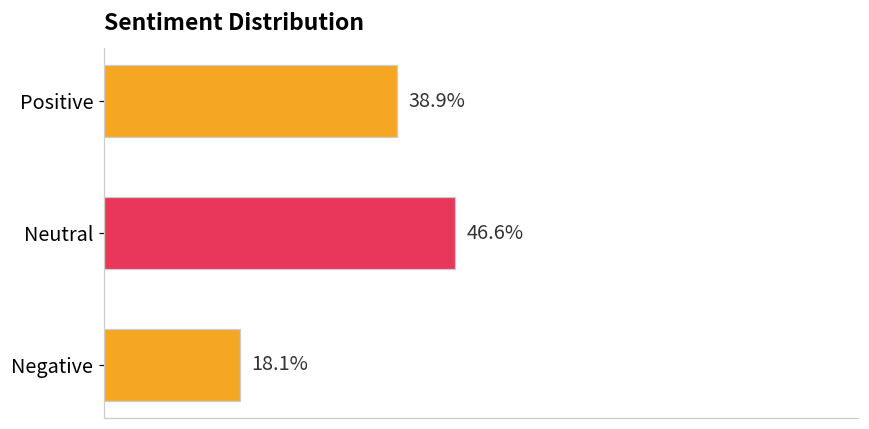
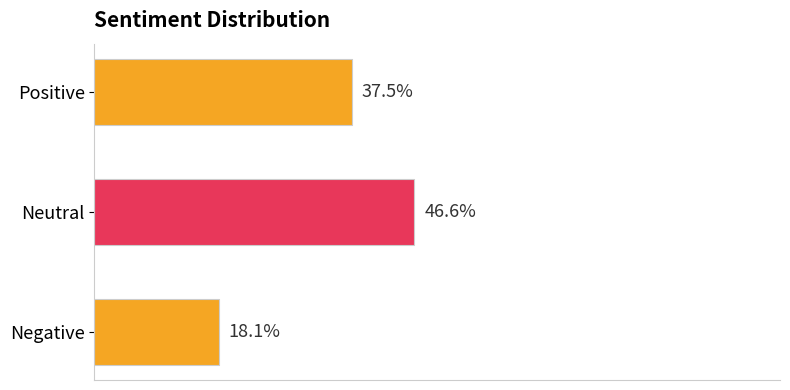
Positive: 38.9% -> 37.5%
